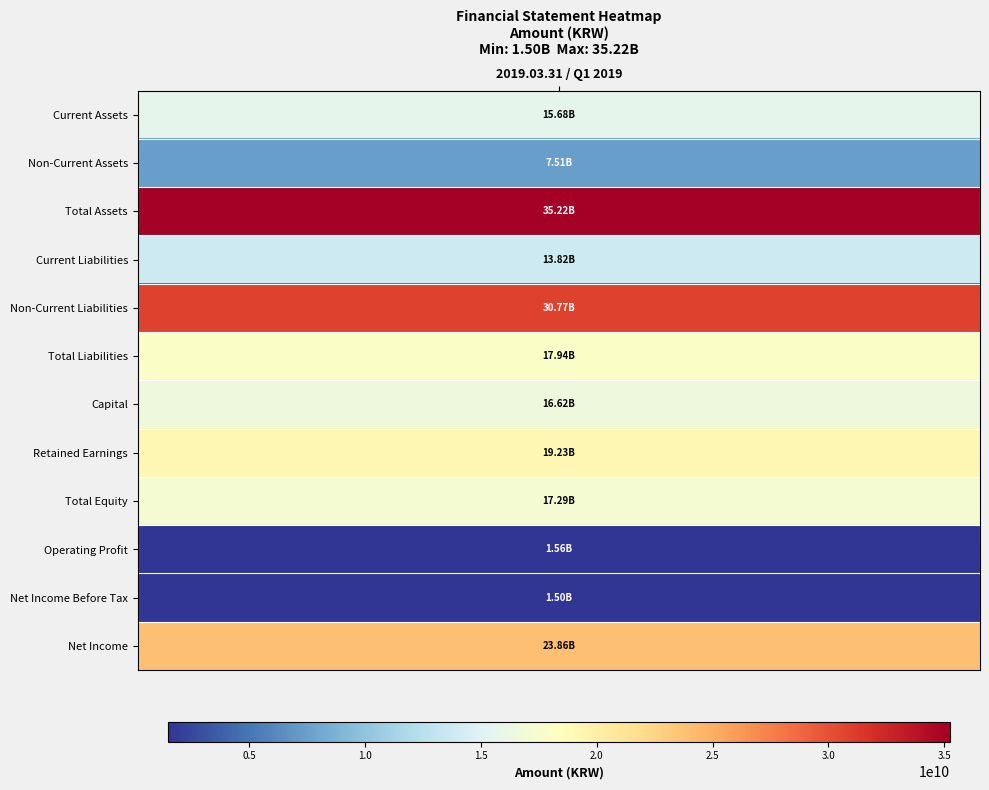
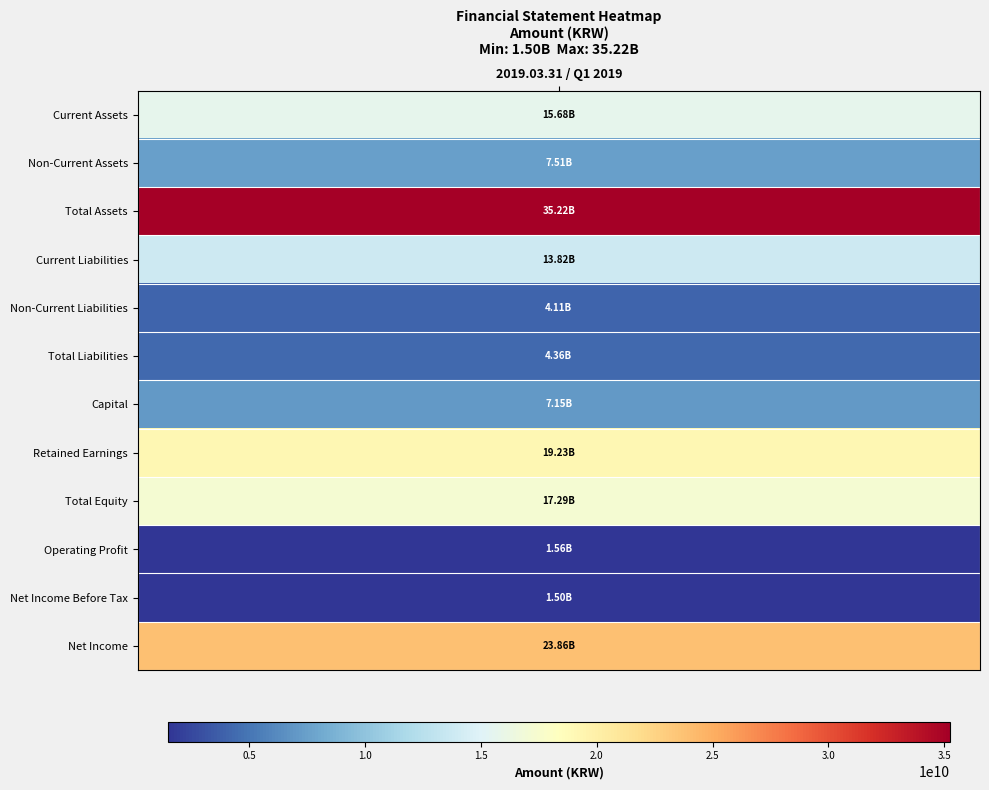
Non-Current Liabilities, 2019.03.31 / Q1 2019: 30.77B -> 4.11B
Total Liabilities, 2019.03.31 / Q1 2019: 17.94B -> 4.36B
Capital, 2019.03.31 / Q1 2019: 16.62B -> 7.15B
